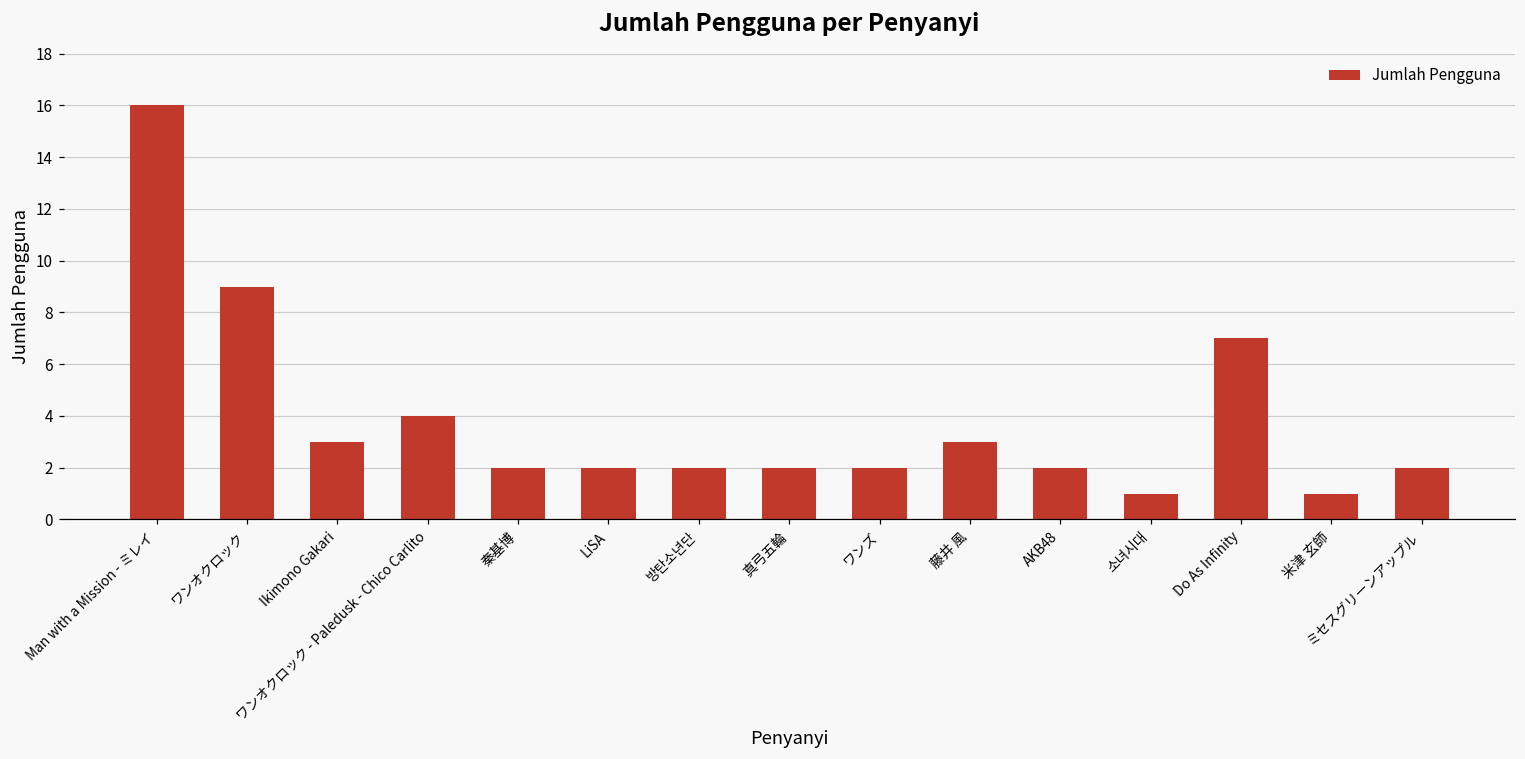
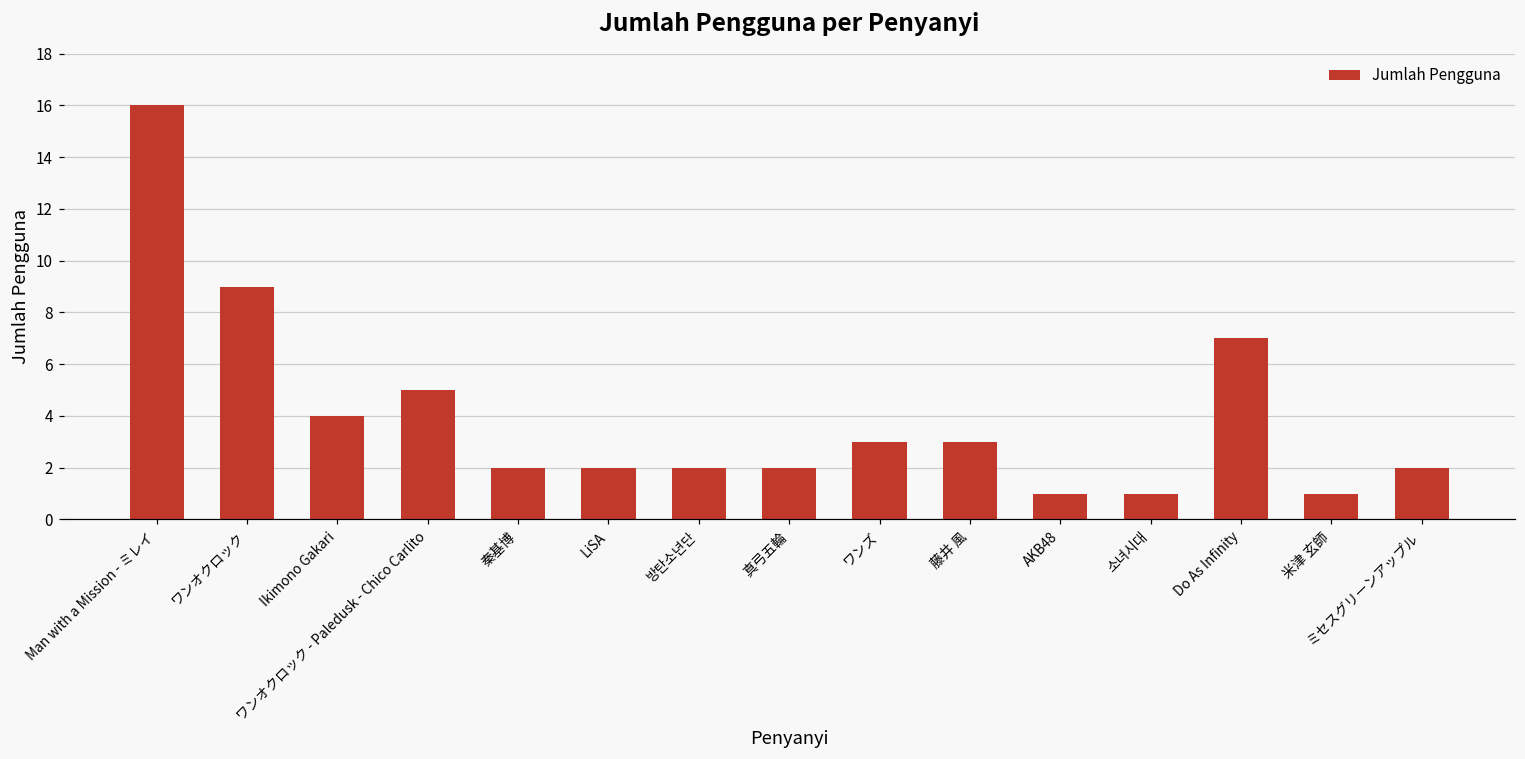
Ikimono Gakari: 3 -> 4
ワンオクロック - Paledusk - Chico Carlito: 4 -> 5
ワンズ: 2 -> 3
AKB48: 2 -> 1
